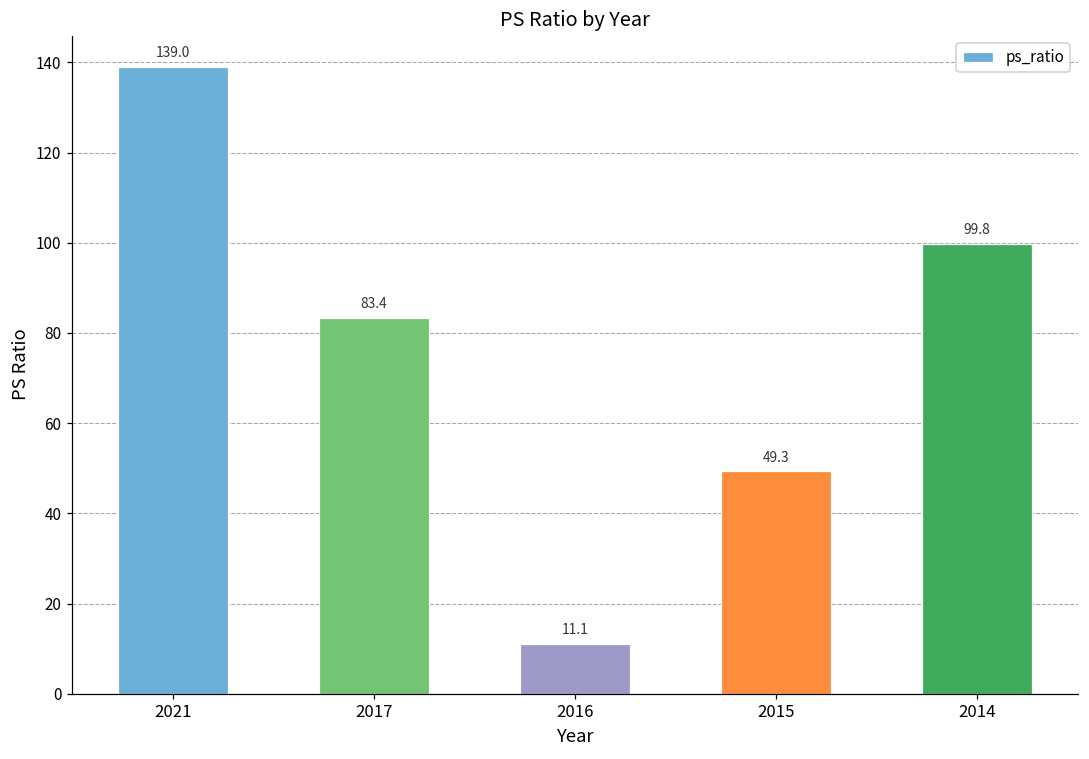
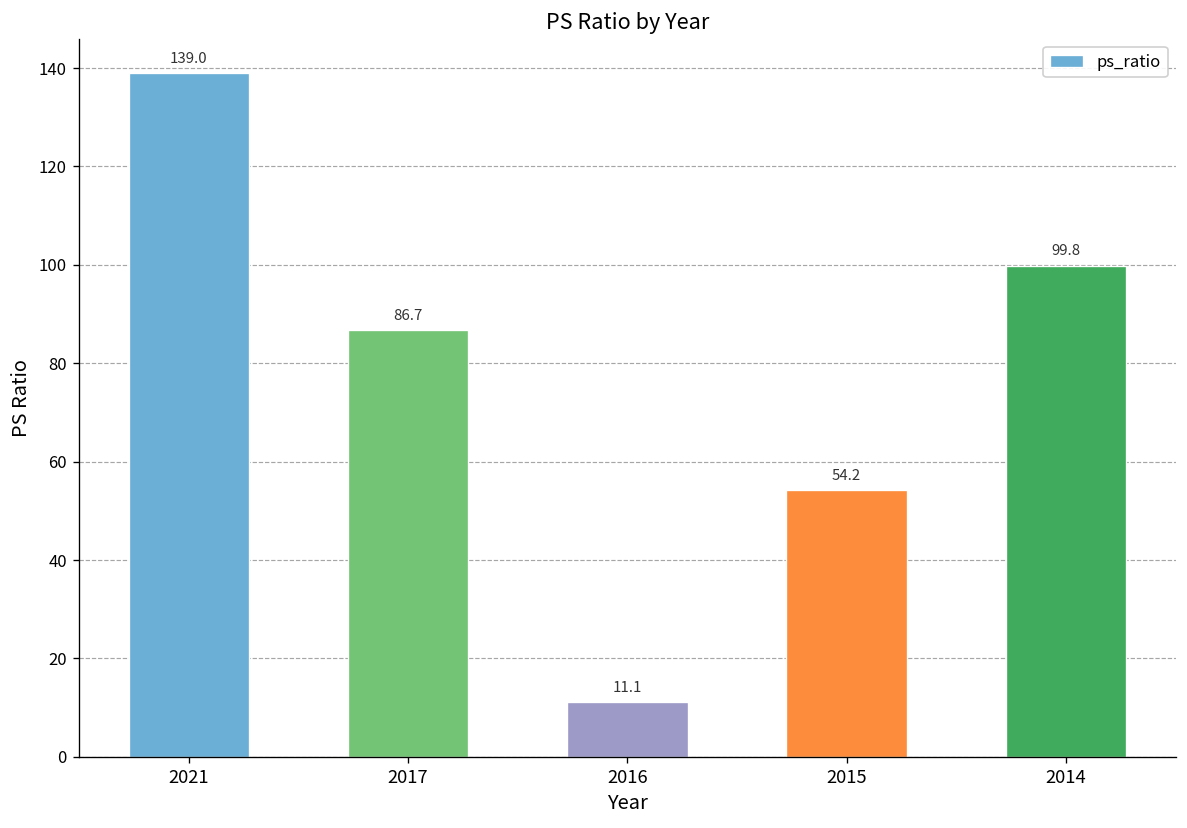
2017: 83.4 -> 86.7
2015: 49.3 -> 54.2
